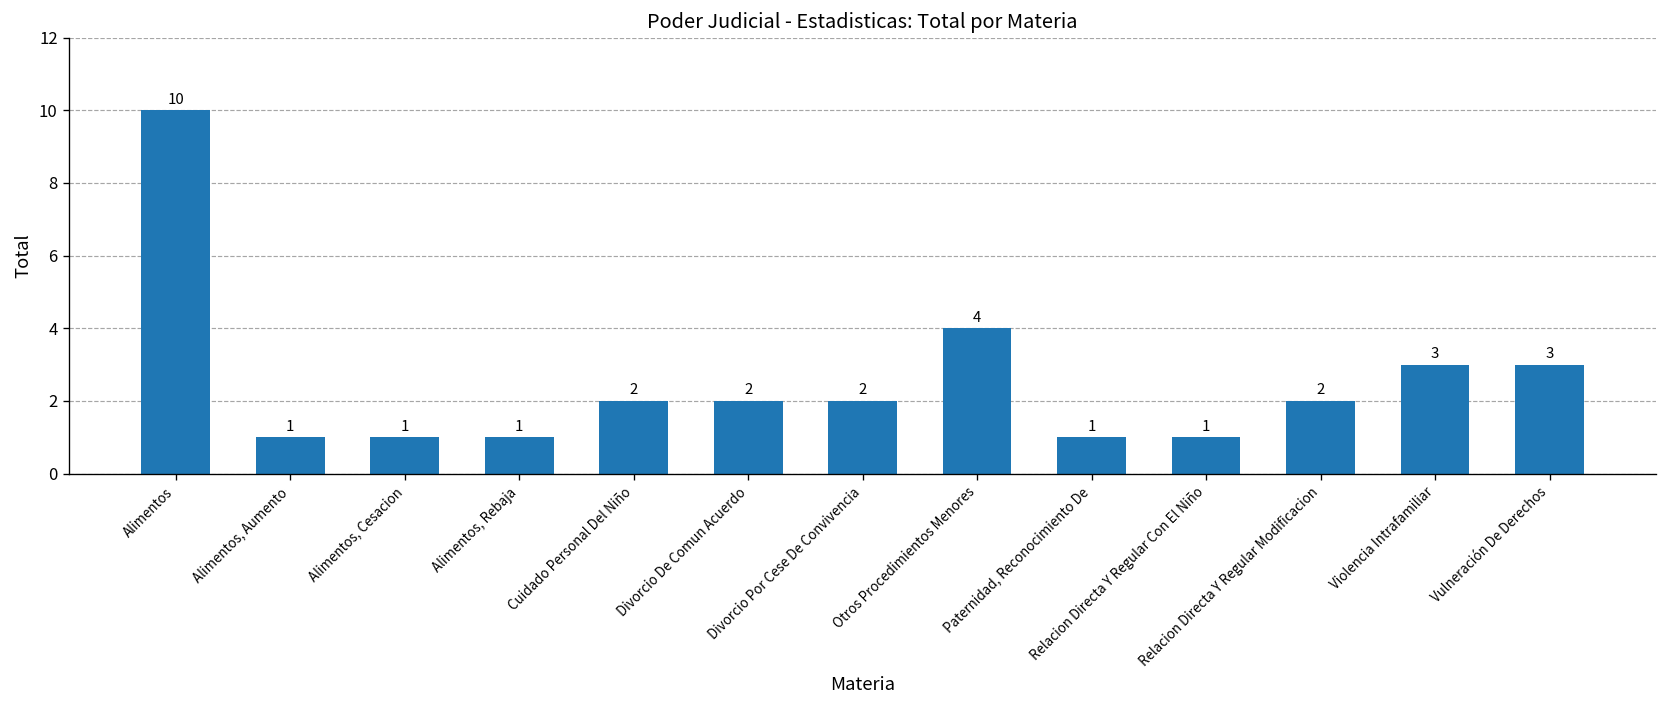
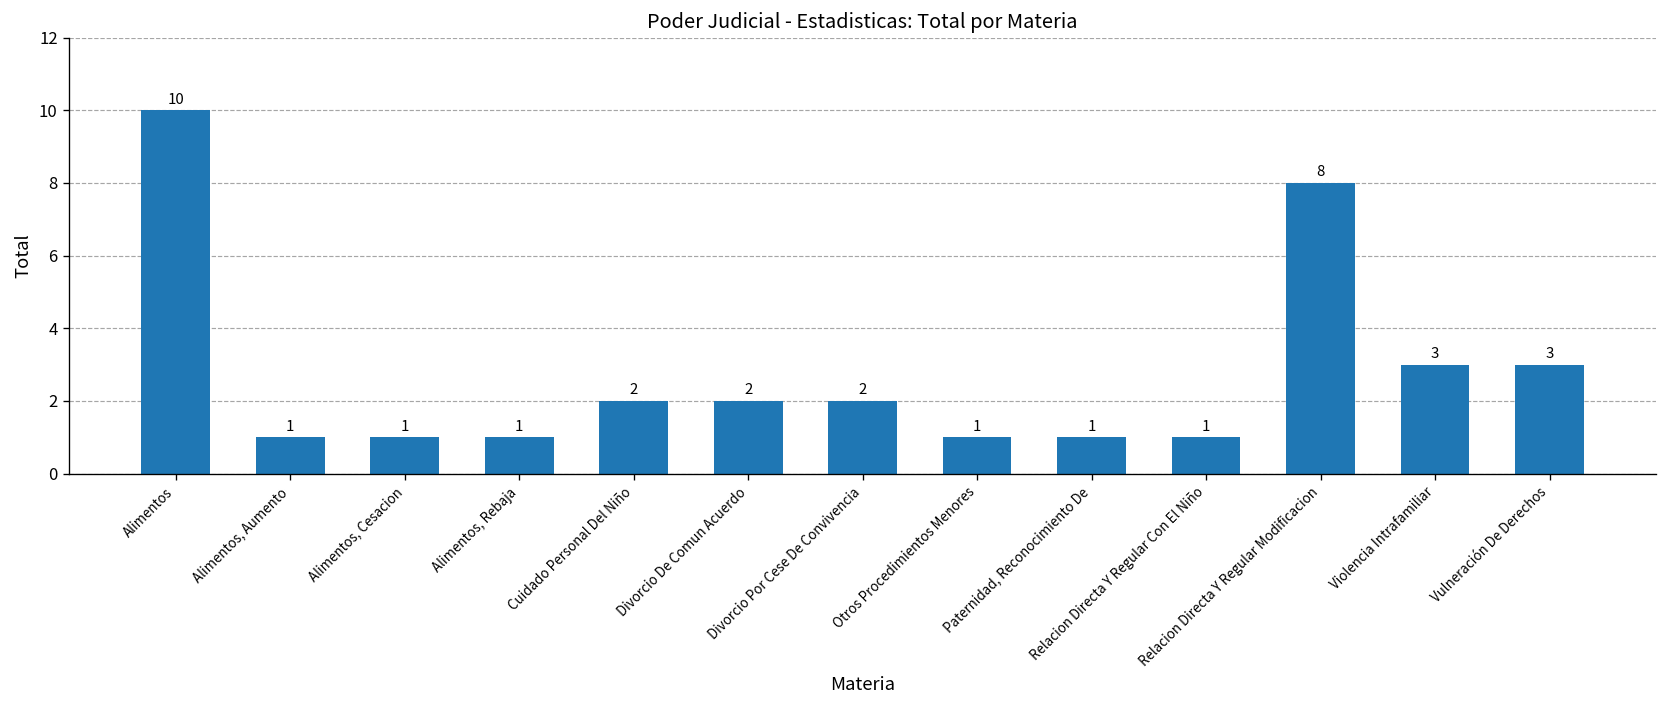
Otros Procedimientos Menores: 4 -> 1
Relacion Directa Y Regular Modificacion: 2 -> 8
